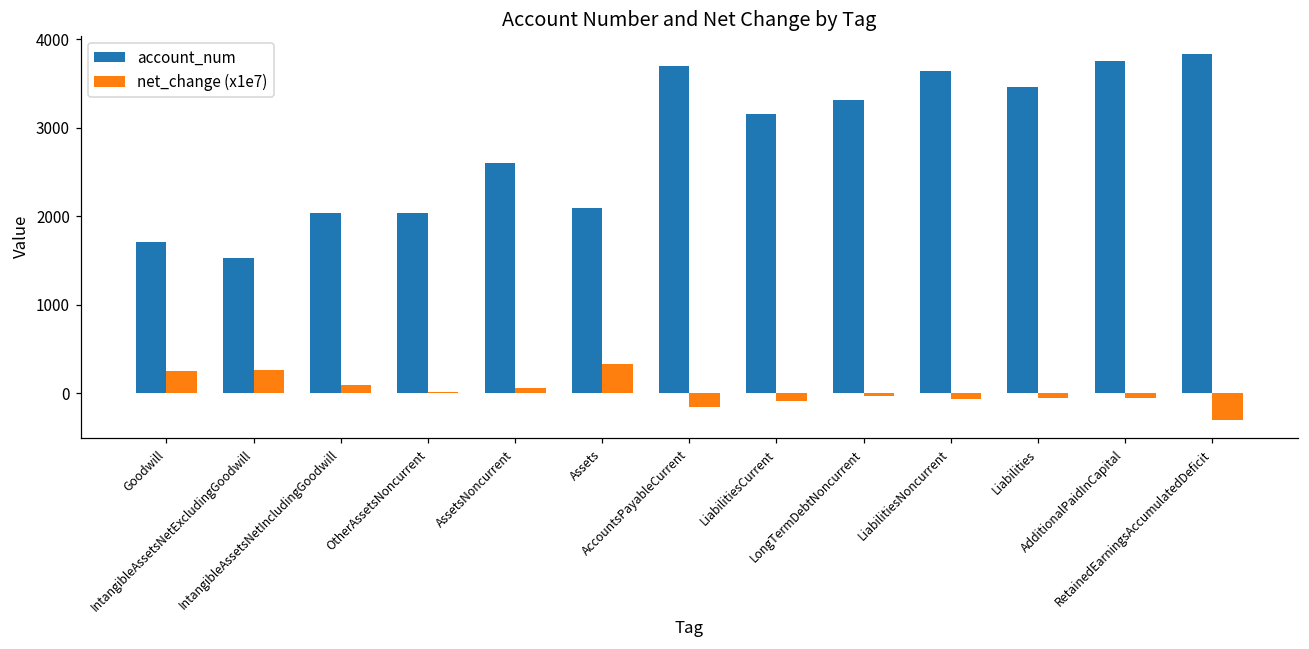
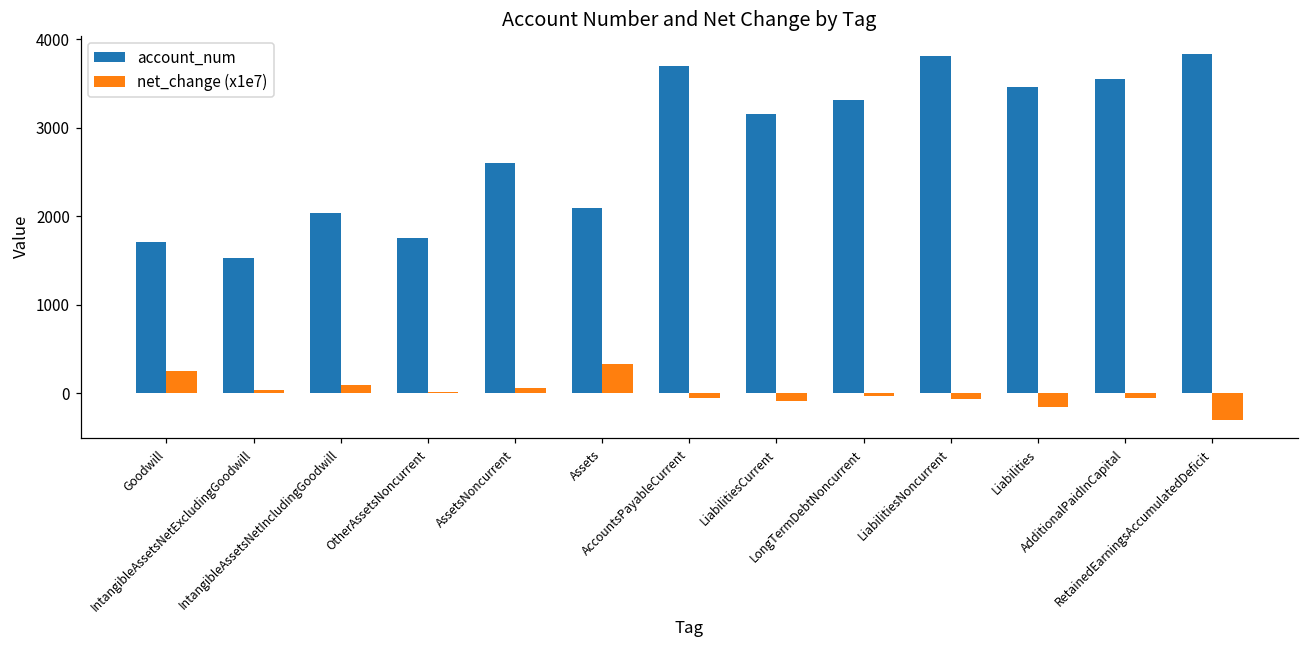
net_change (x1e7), IntangibleAssetsNetExcludingGoodwill: 300 -> 0
account_num, OtherAssetsNoncurrent: 2000 -> 1800
net_change (x1e7), AccountsPayableCurrent: -200 -> -100
account_num, LiabilitiesNoncurrent: 3600 -> 3800
net_change (x1e7), Liabilities: -100 -> -200
account_num, AdditionalPaidInCapital: 3800 -> 3600
